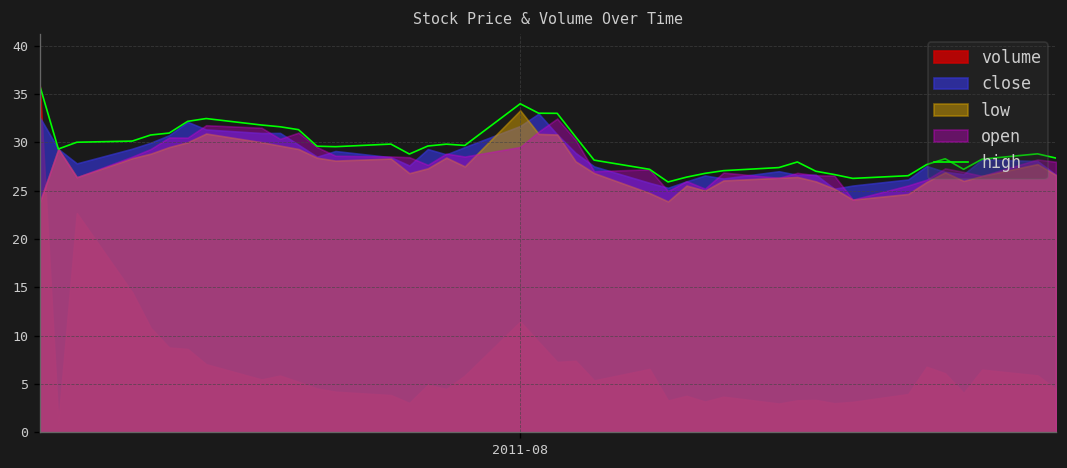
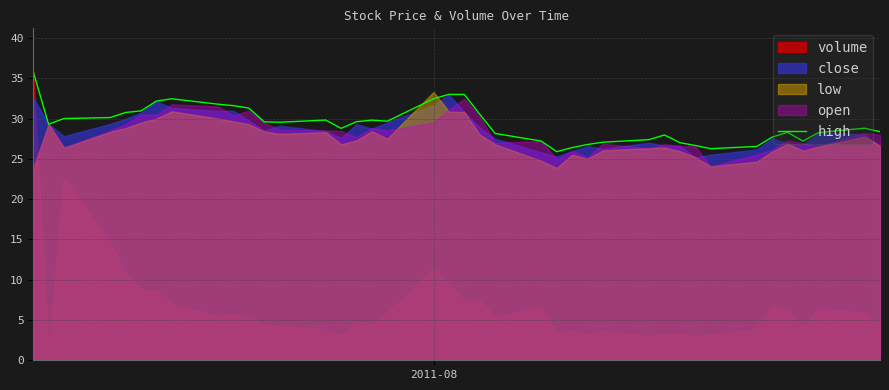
high, 2011-08: 34 -> 32
